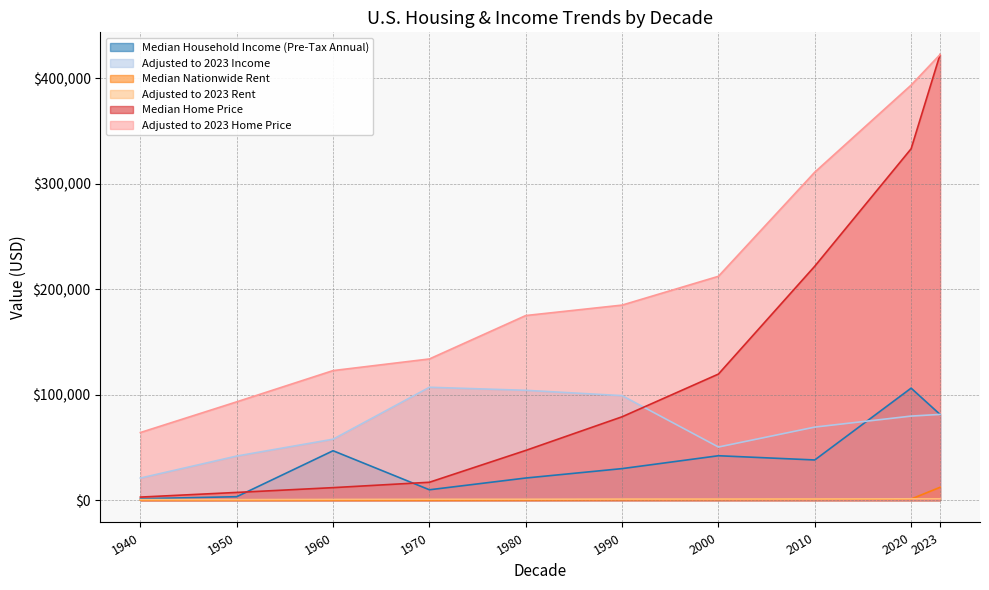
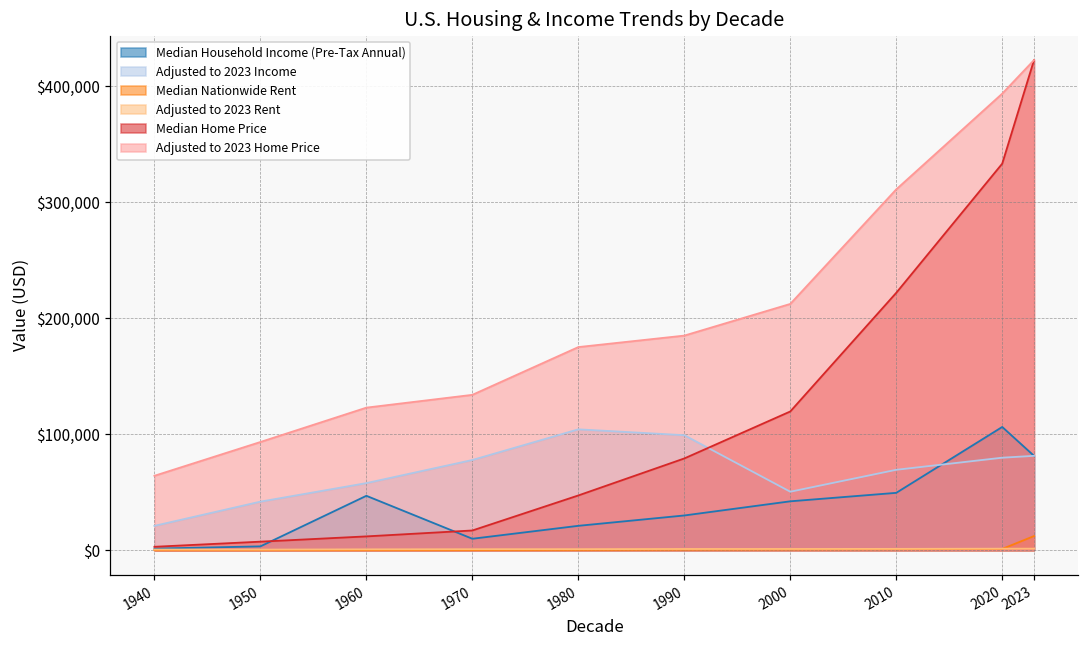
Adjusted to 2023 Income, 1970: $107,000 -> $78,000
Median Household Income (Pre-Tax Annual), 2010: $38,000 -> $49,000
